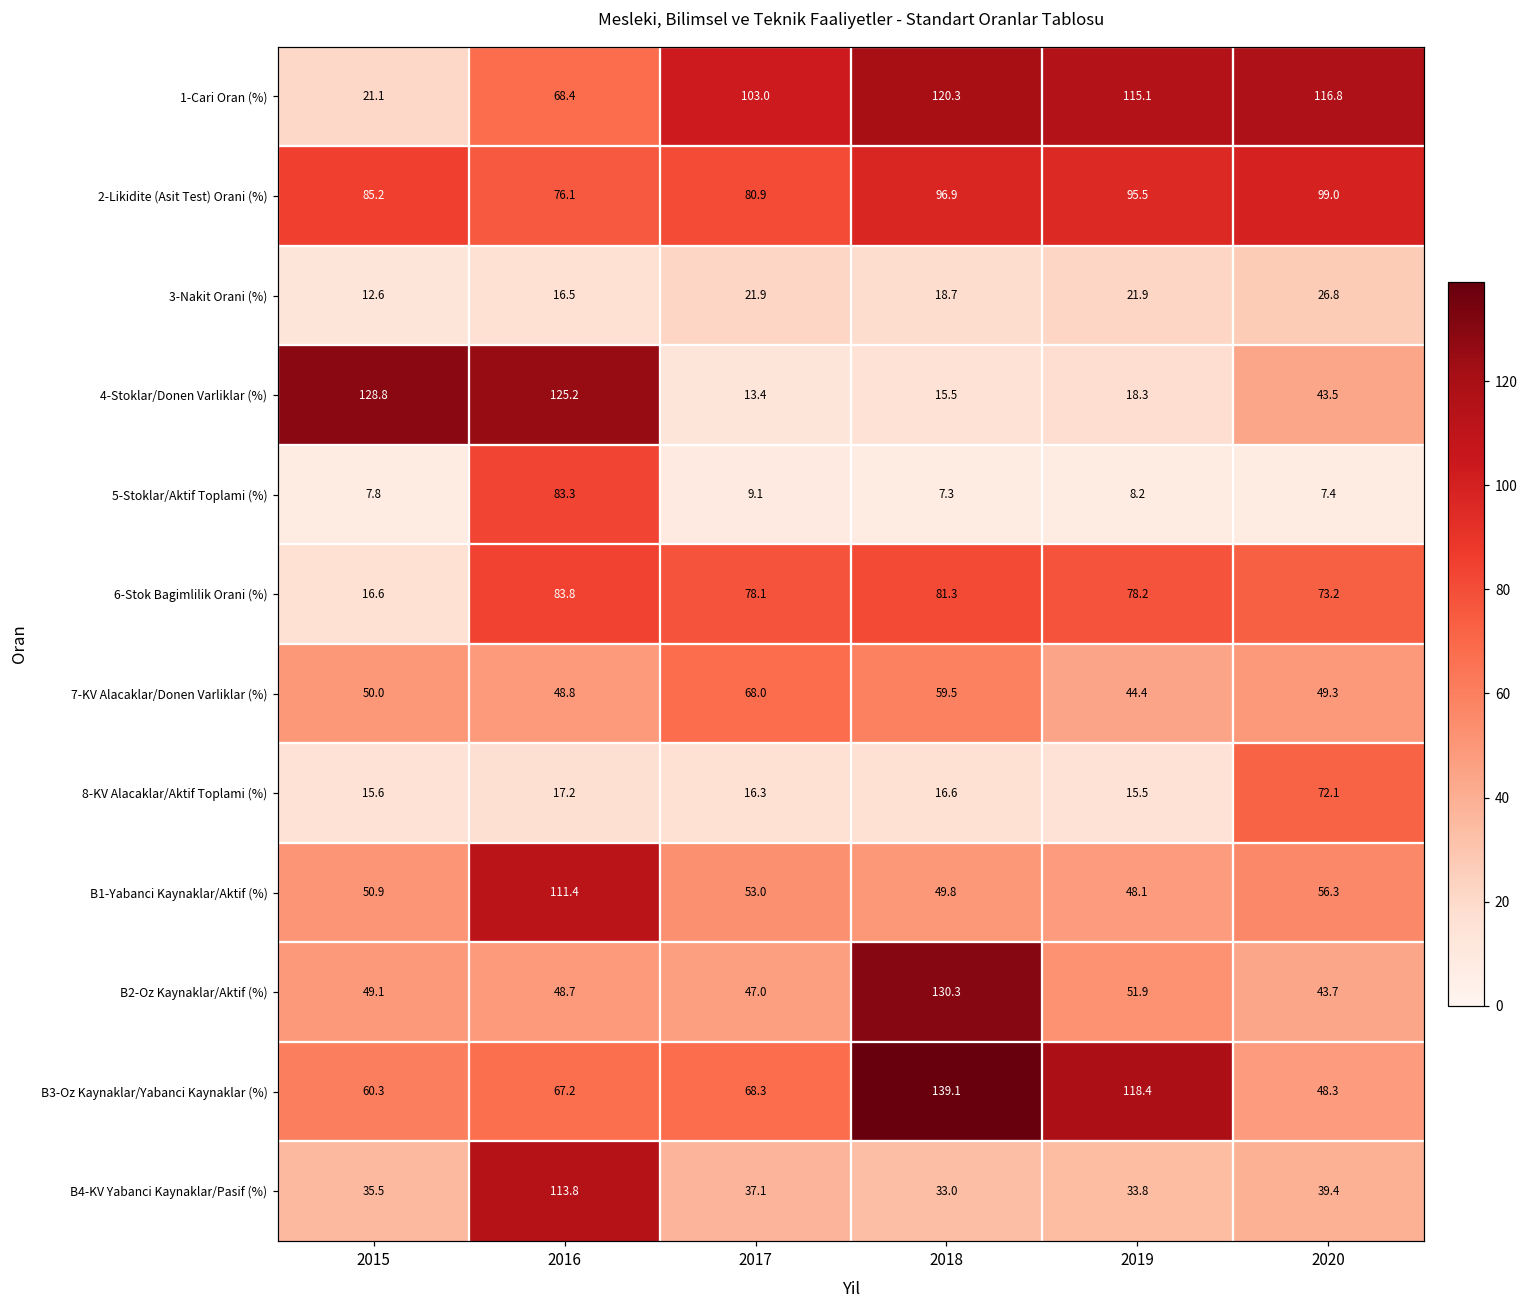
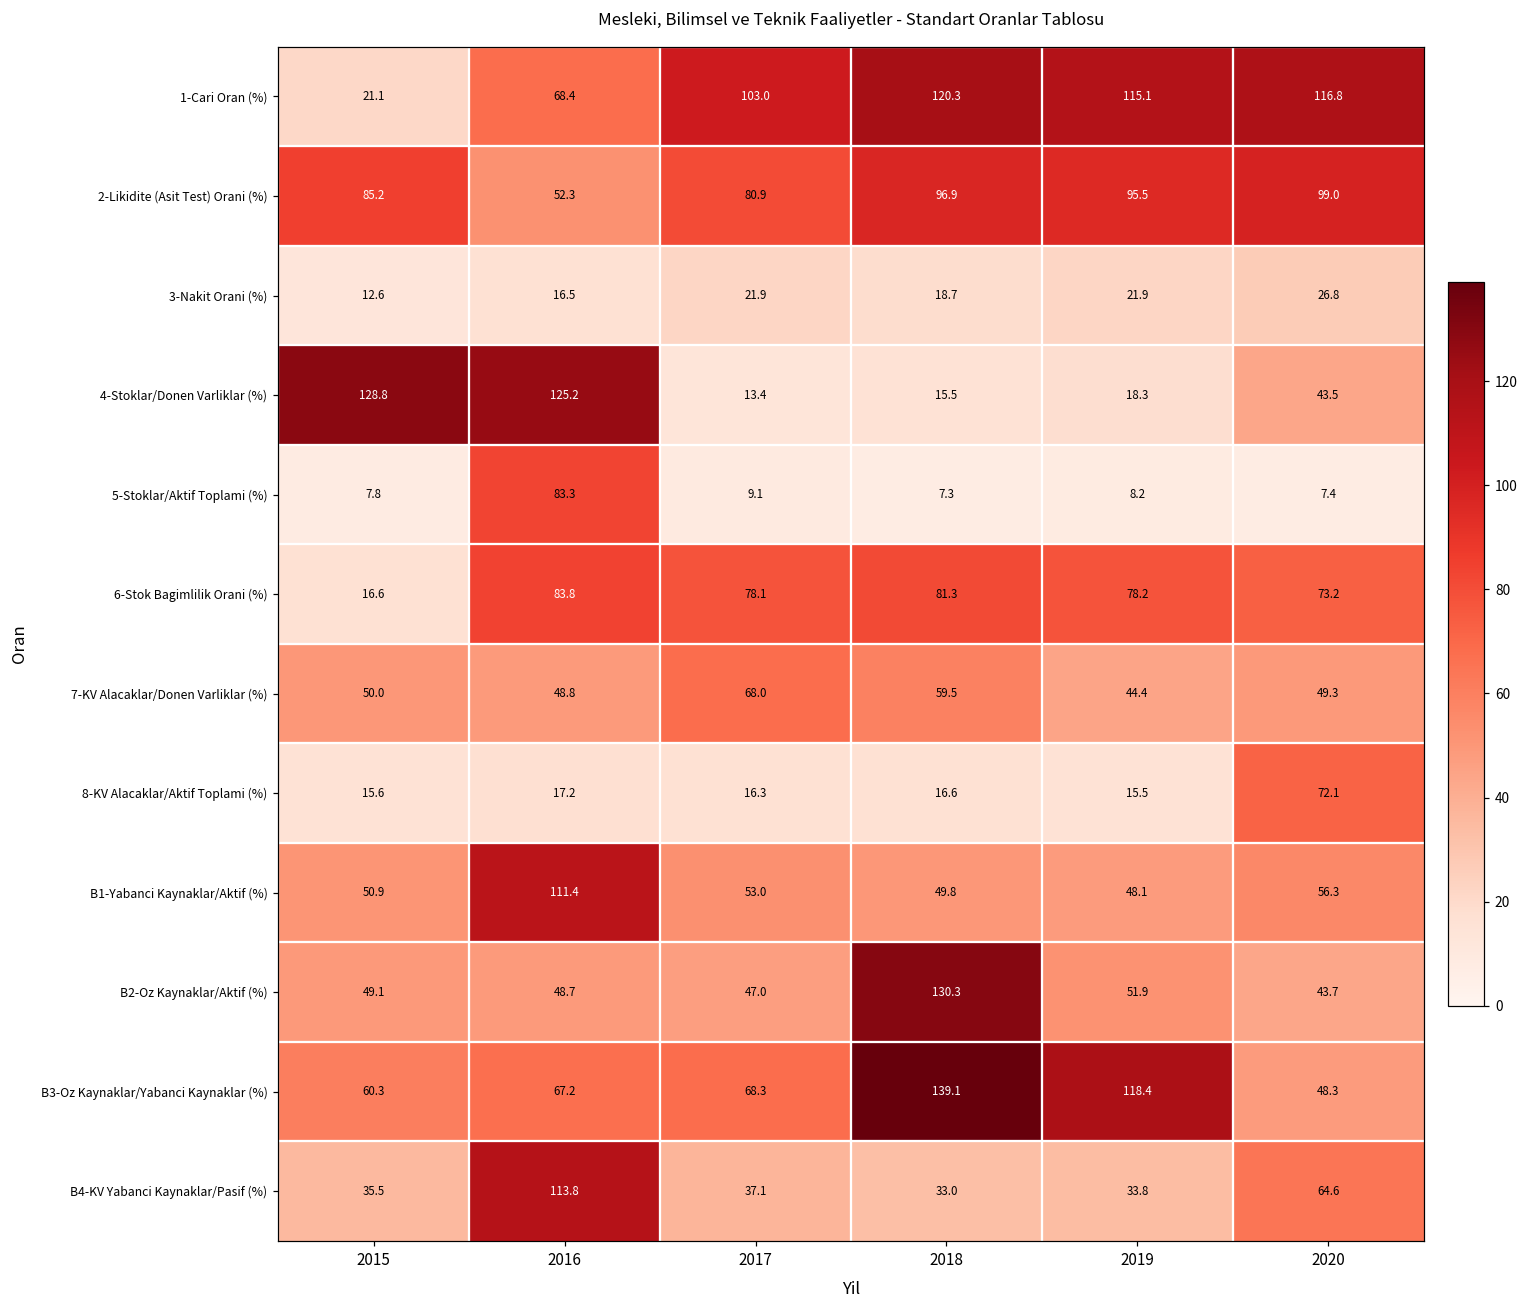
2-Likidite (Asit Test) Orani (%), 2016: 76.1 -> 52.3
B4-KV Yabanci Kaynaklar/Pasif (%), 2020: 39.4 -> 64.6
